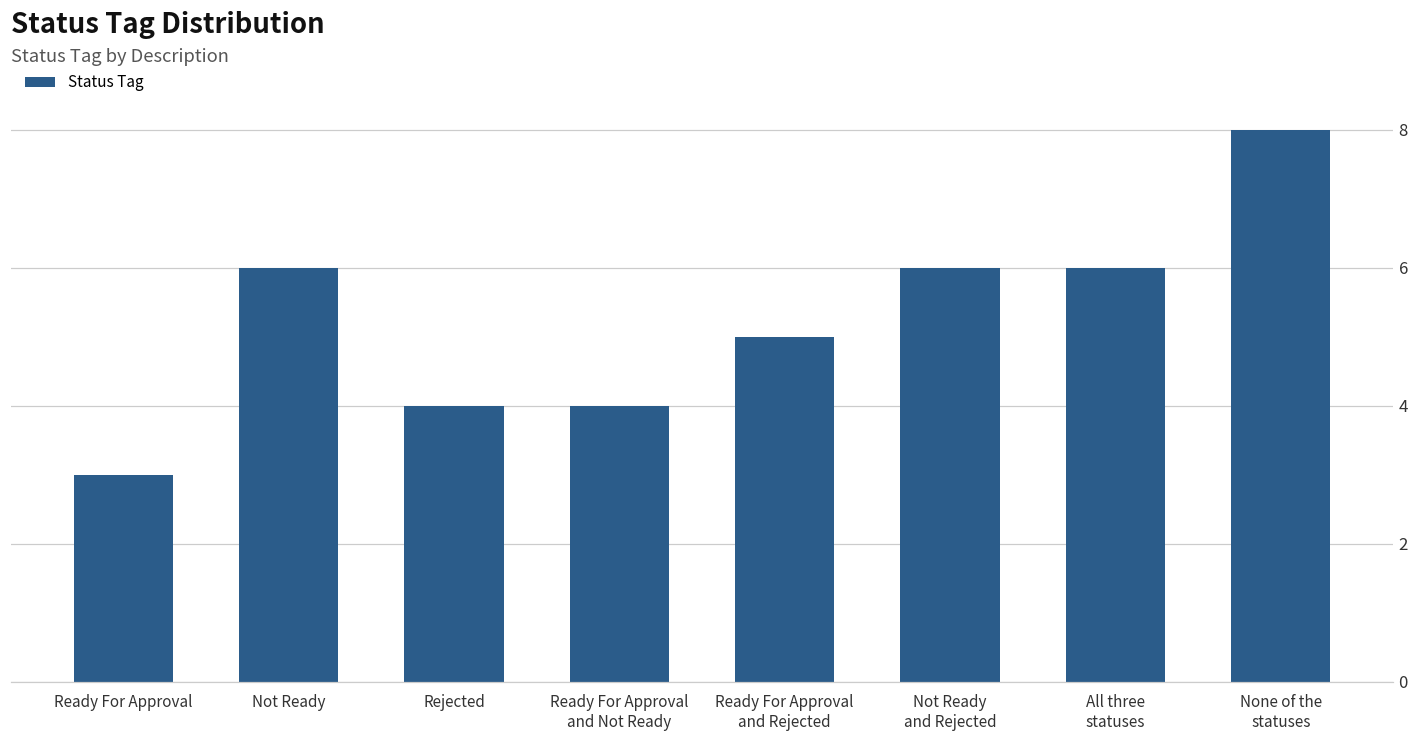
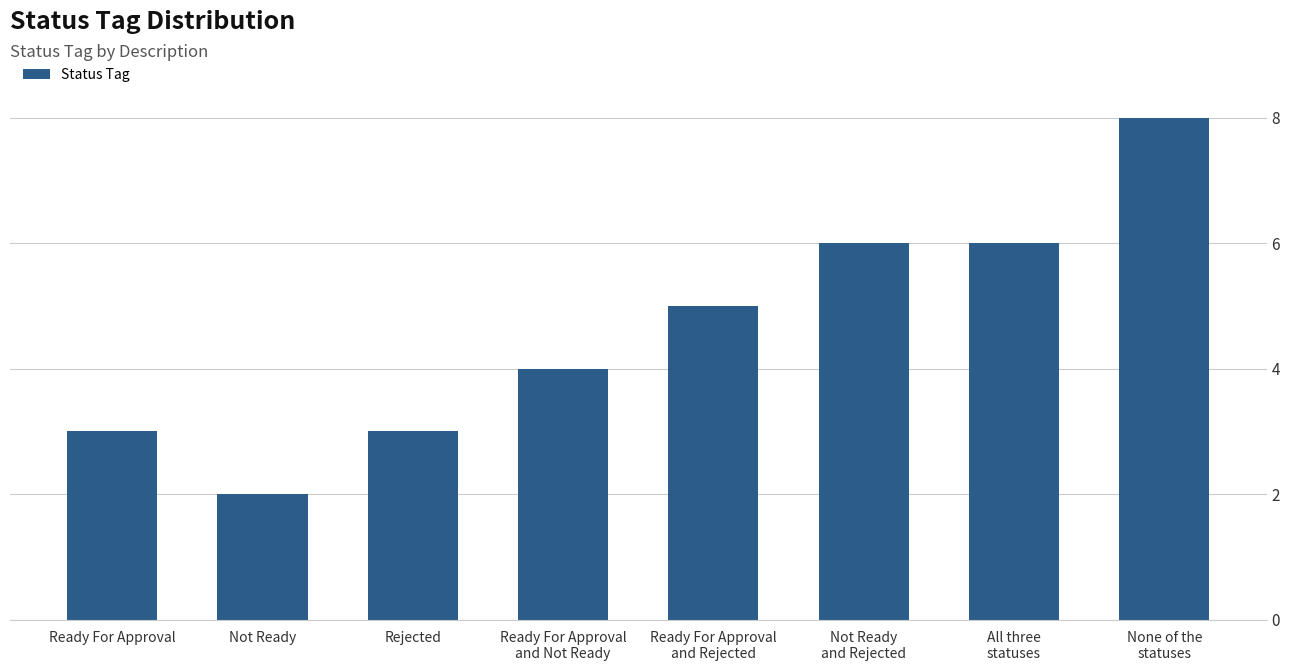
Not Ready: 6 -> 2
Rejected: 4 -> 3
